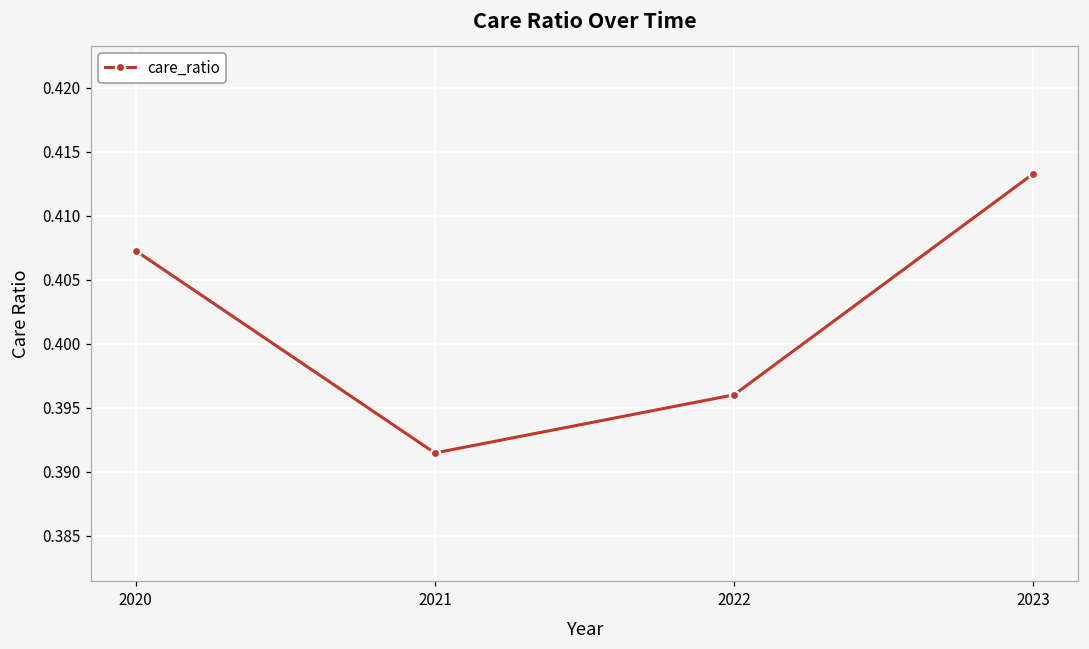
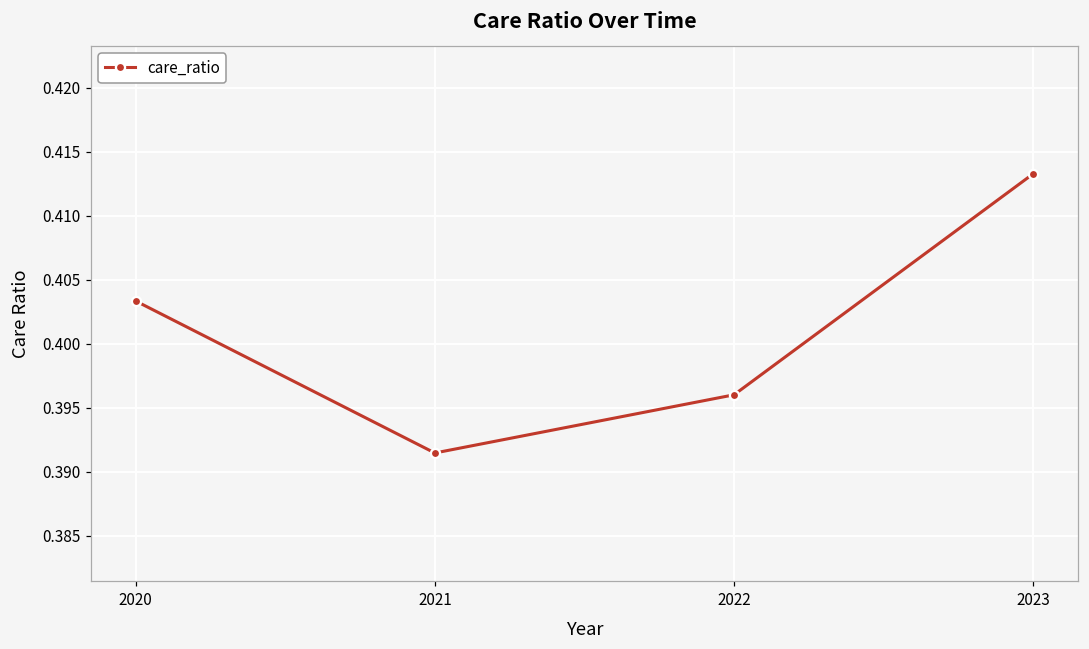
2020: 0.4073 -> 0.4034
